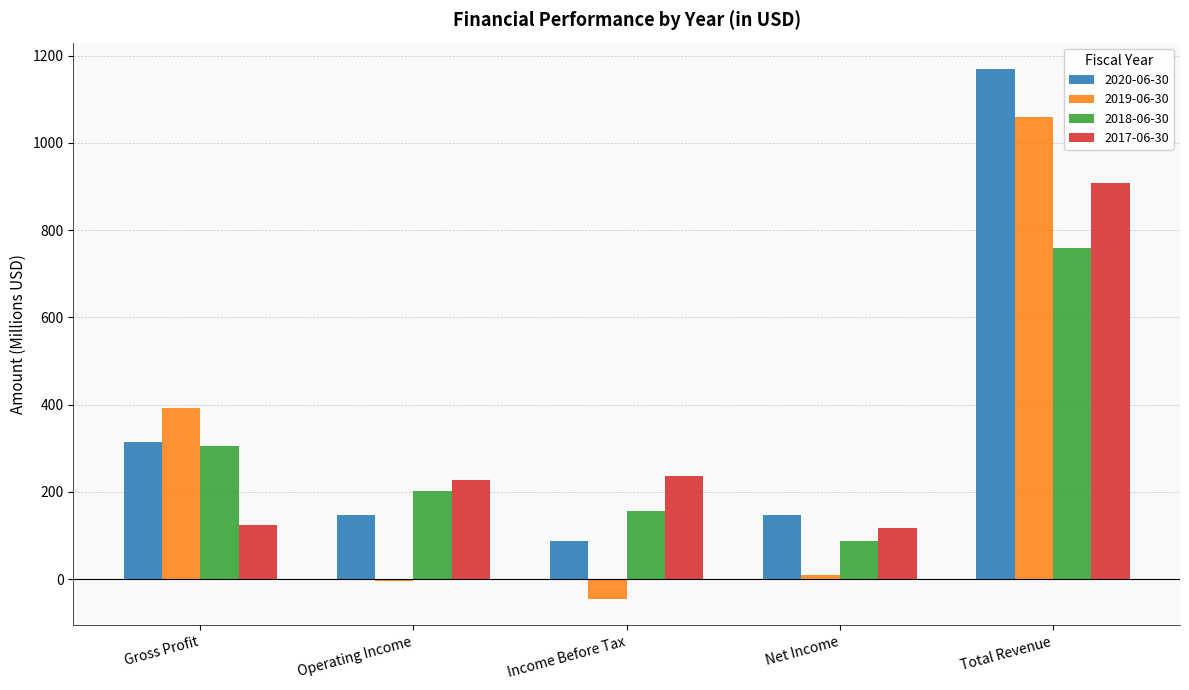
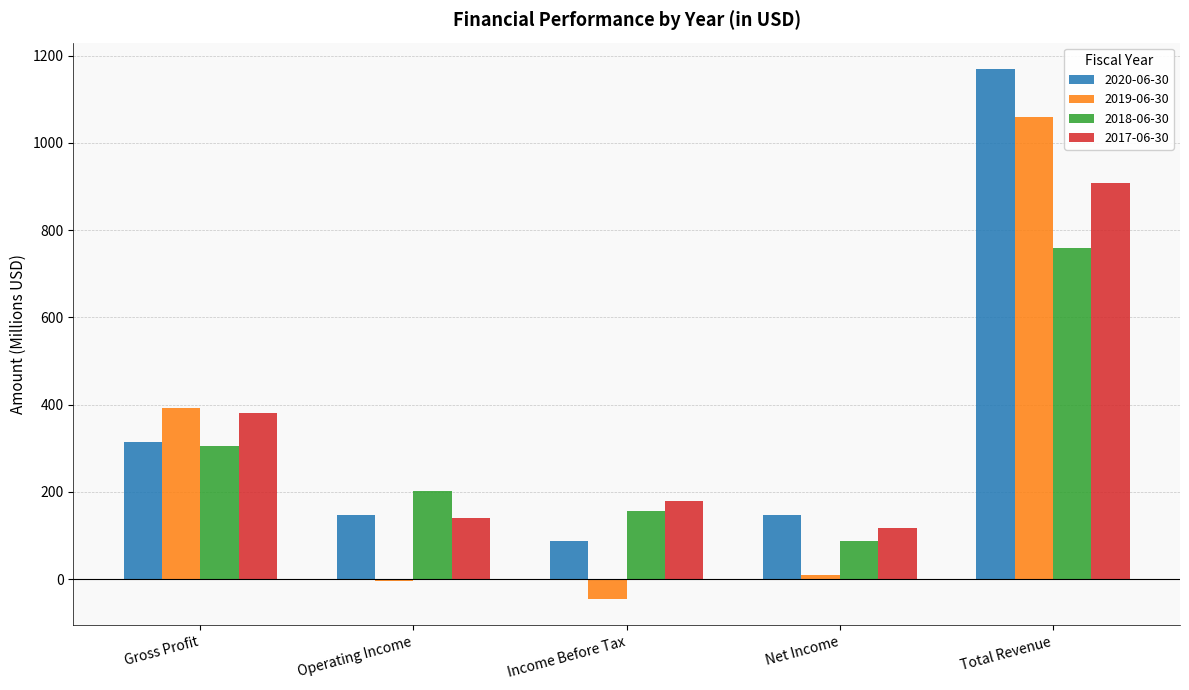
2017-06-30, Gross Profit: 120 -> 380
2017-06-30, Operating Income: 230 -> 140
2017-06-30, Income Before Tax: 240 -> 180
